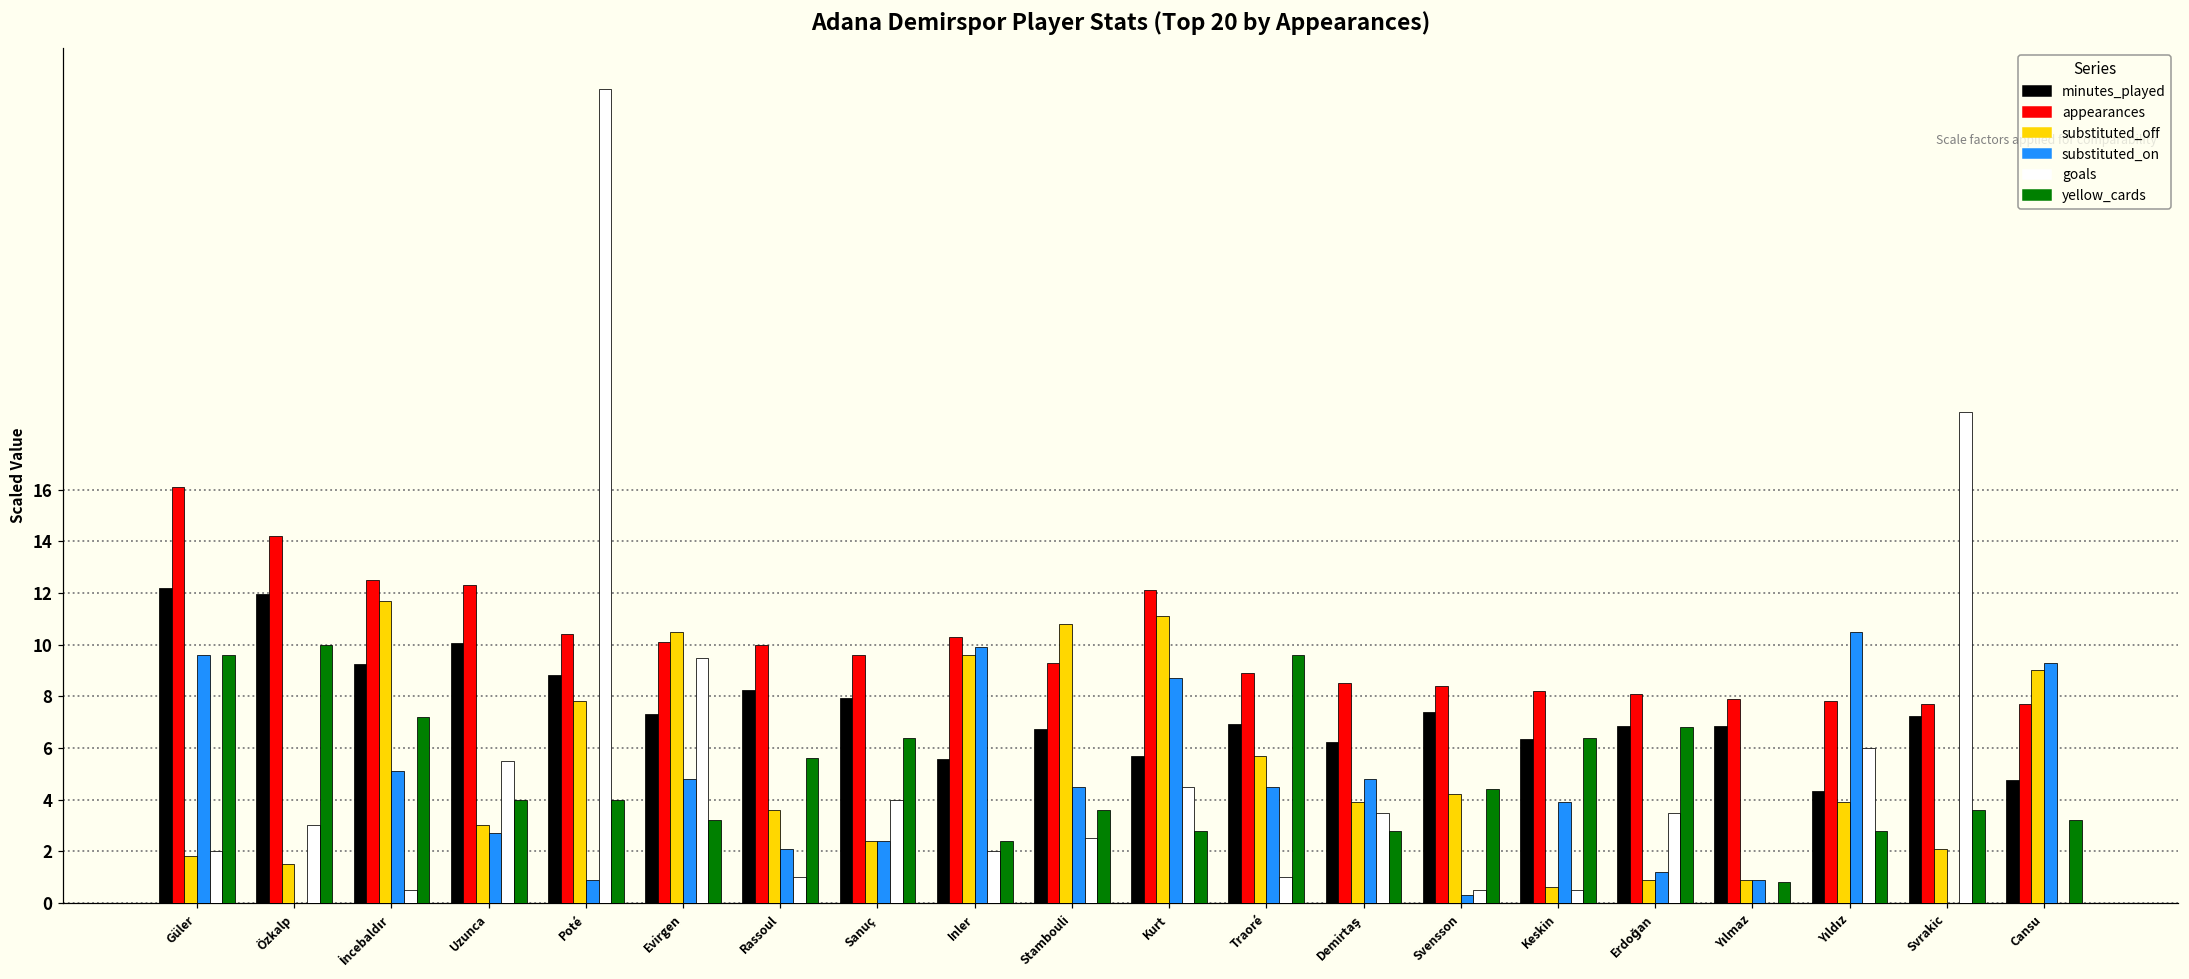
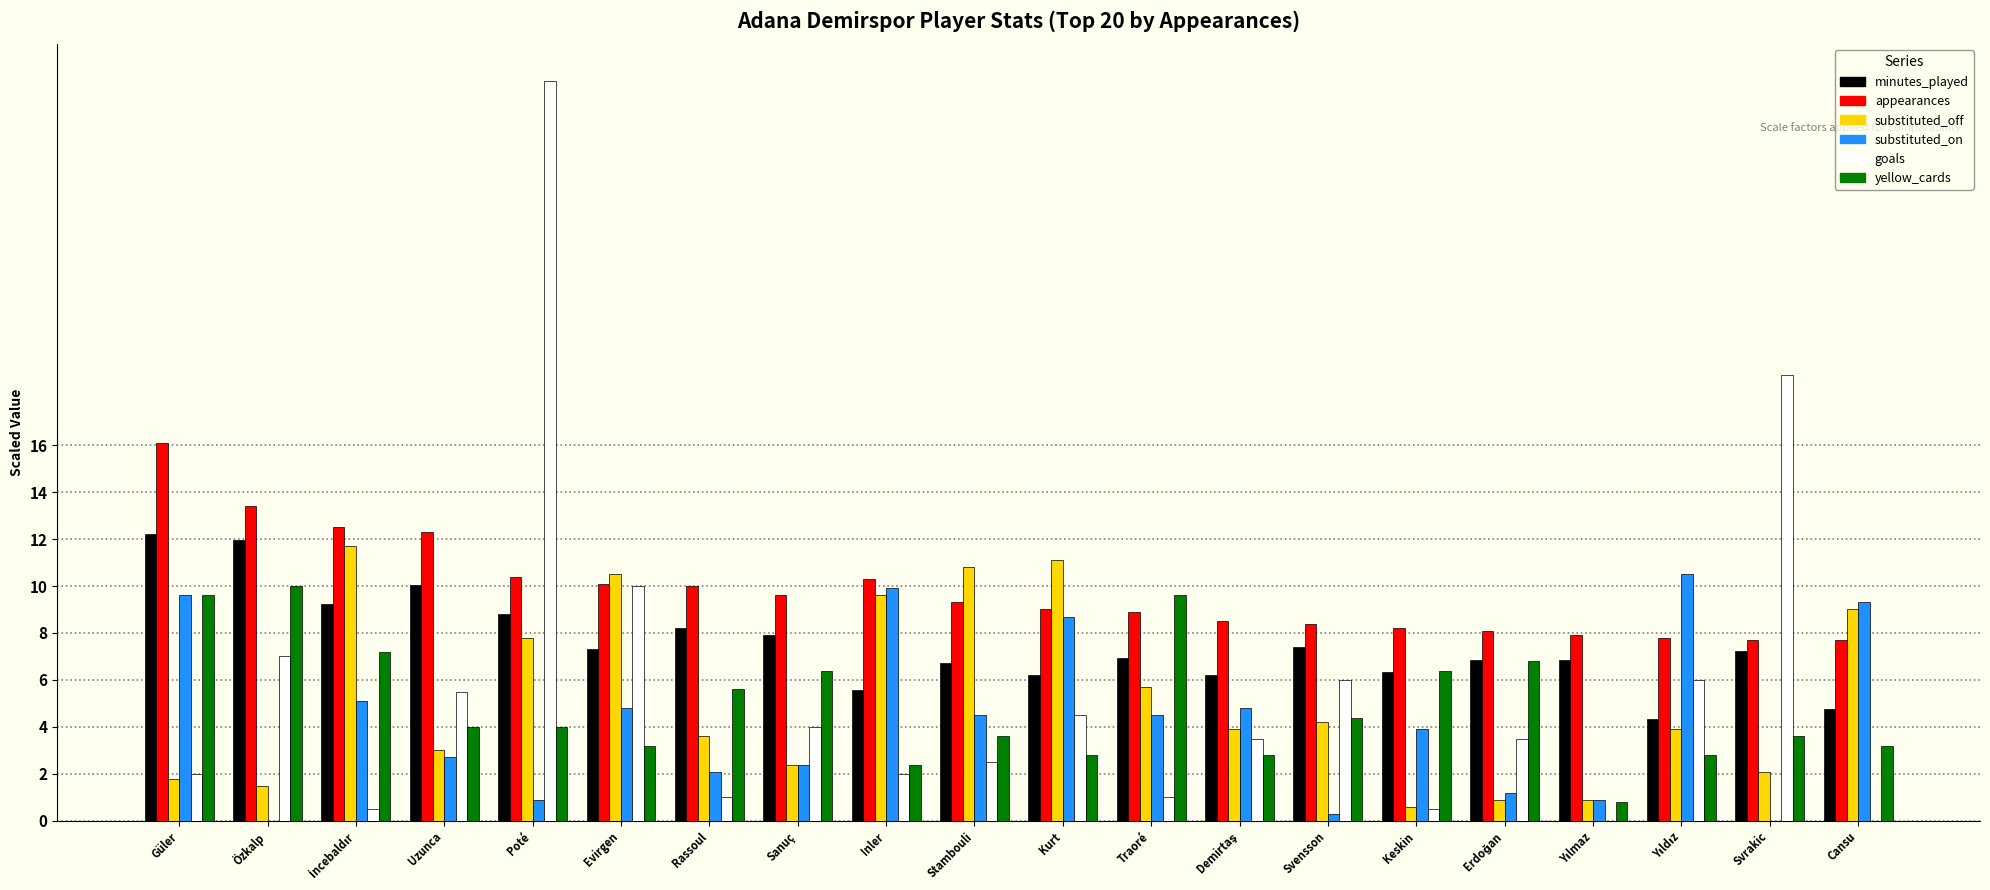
appearances, Özkalp: 14.2 -> 13.4
goals, Özkalp: 3.0 -> 7.0
goals, Evirgen: 9.5 -> 10.0
minutes_played, Kurt: 5.7 -> 6.2
appearances, Kurt: 12.1 -> 9.0
goals, Svensson: 0.5 -> 6.0
